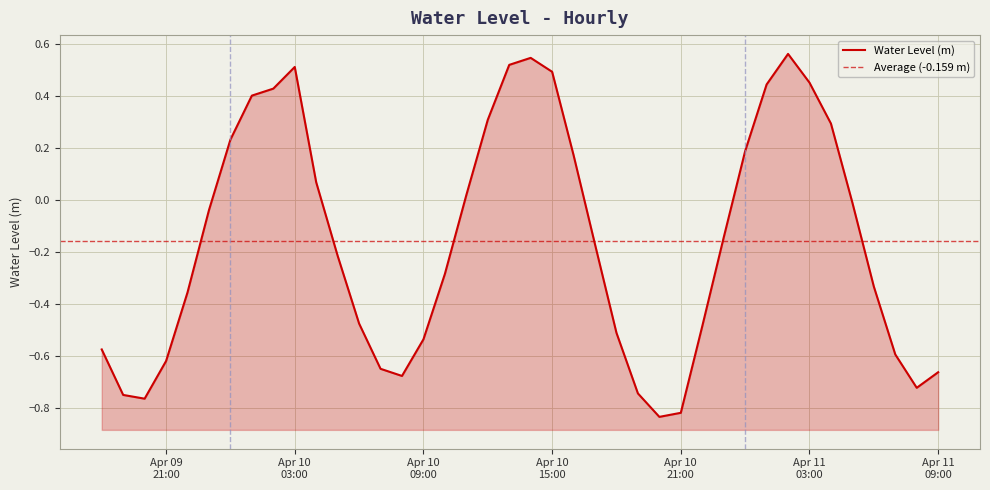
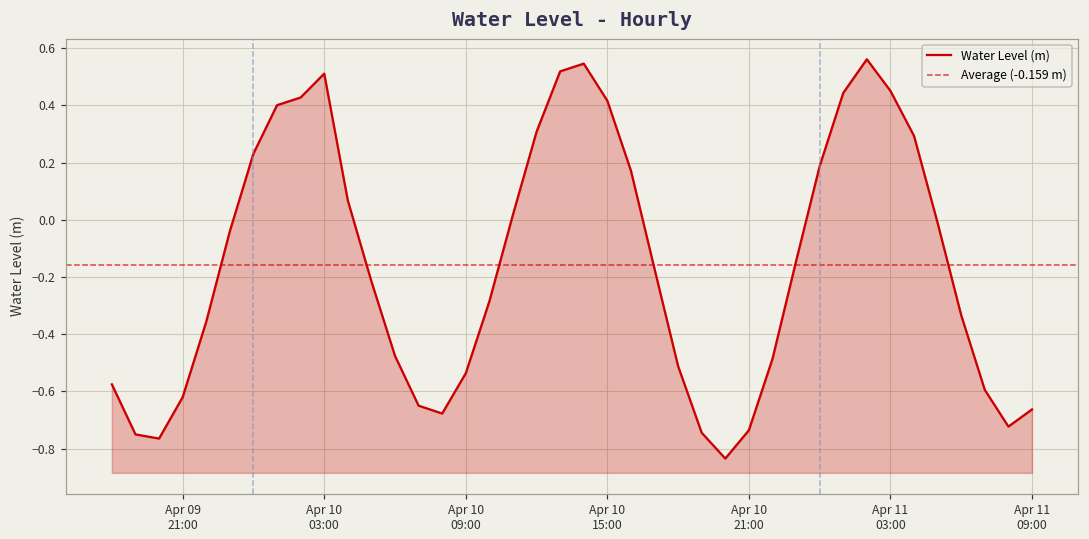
Apr 10 15:00: 0.49 -> 0.42
Apr 10 21:00: -0.82 -> -0.74
